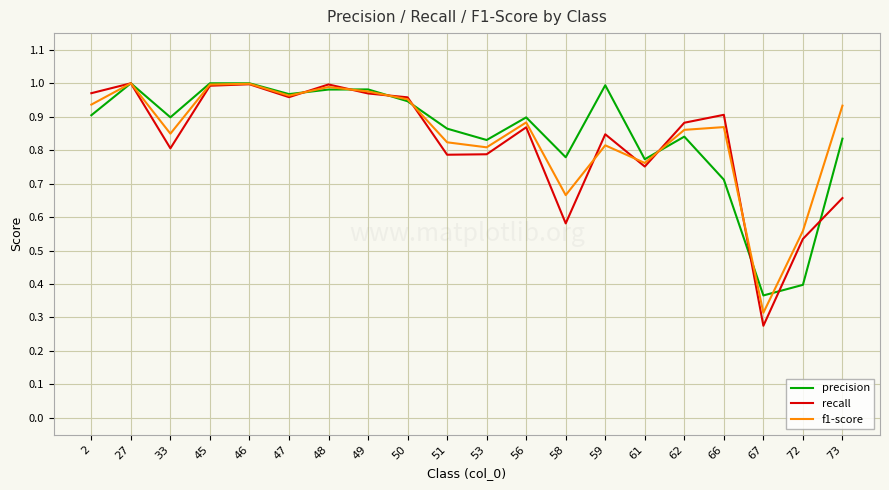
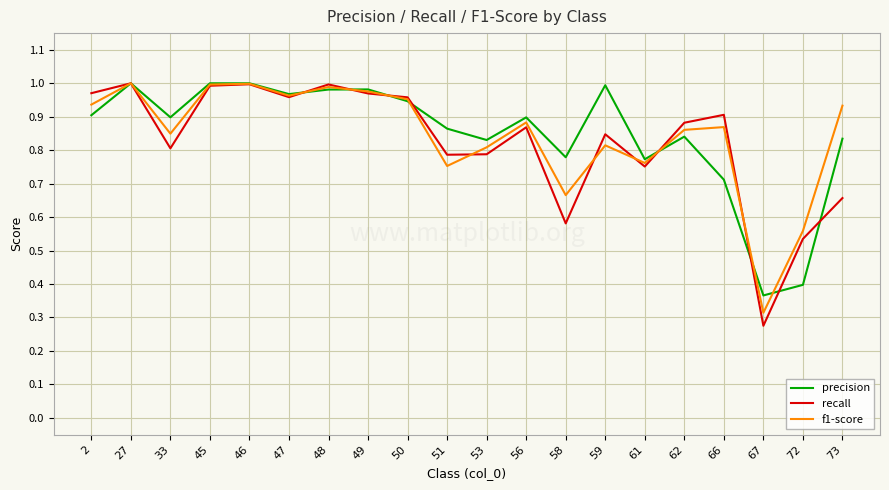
f1-score, 51: 0.82 -> 0.75
